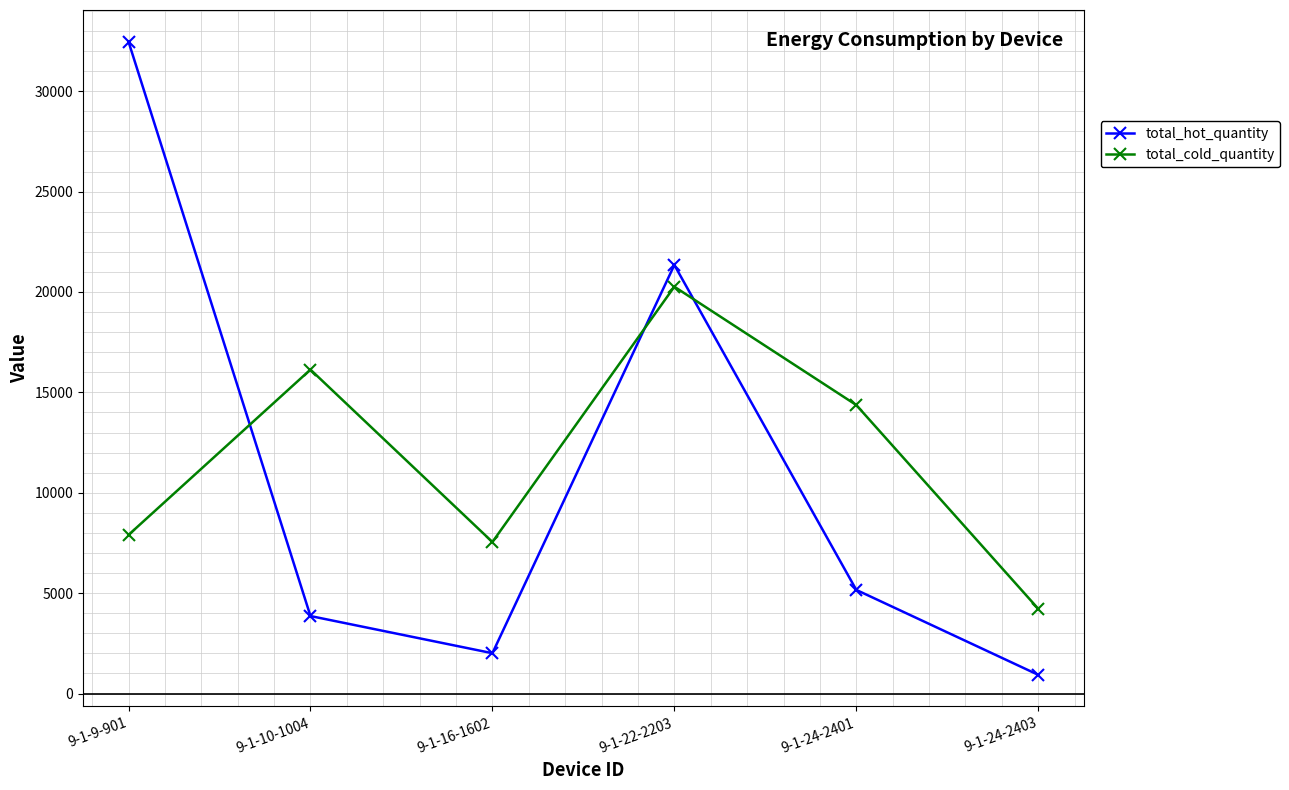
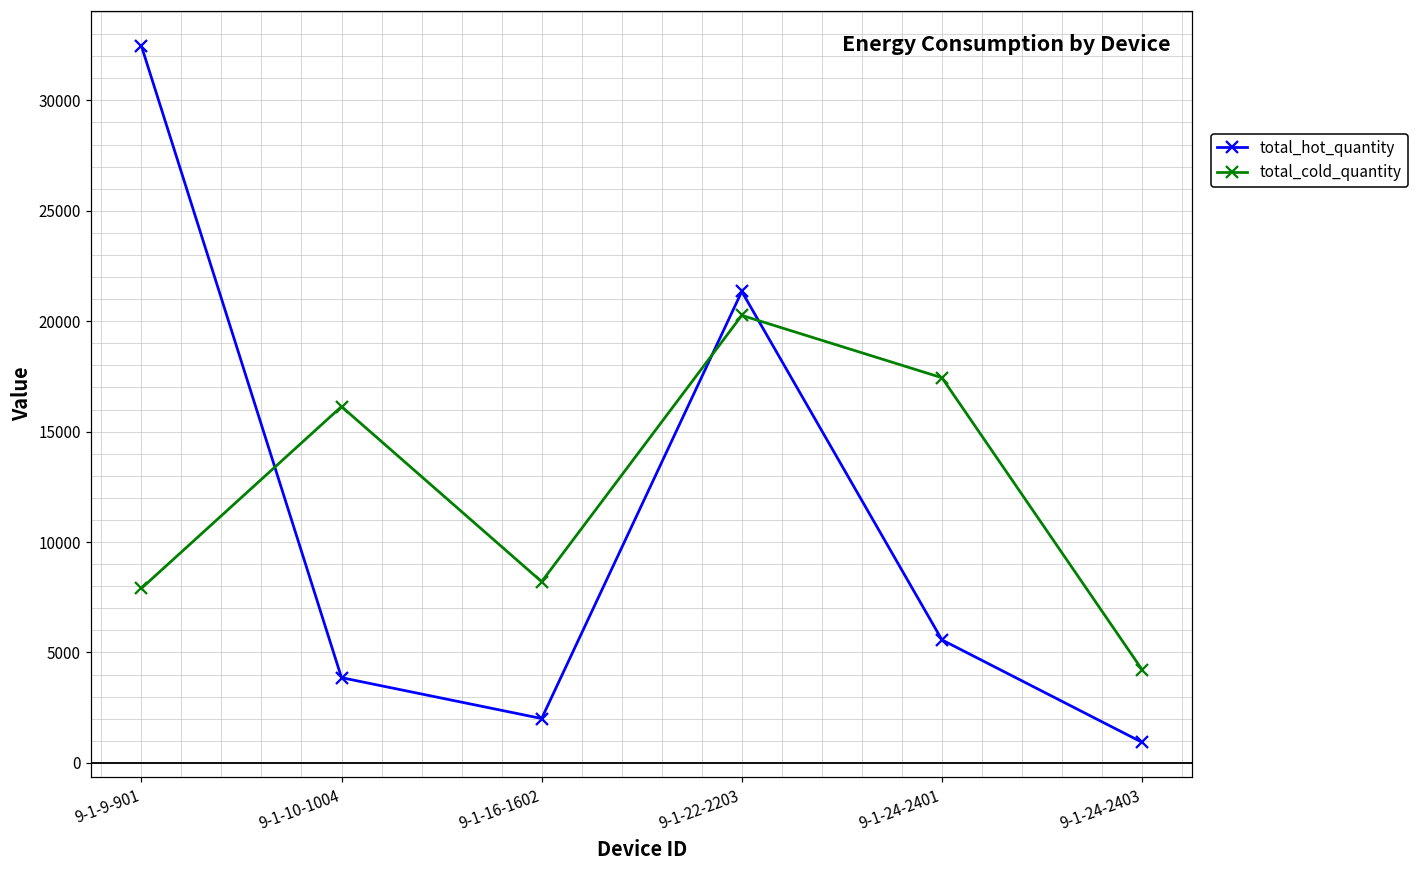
total_cold_quantity, 9-1-16-1602: 7500 -> 8200
total_hot_quantity, 9-1-24-2401: 5200 -> 5600
total_cold_quantity, 9-1-24-2401: 14400 -> 17400
